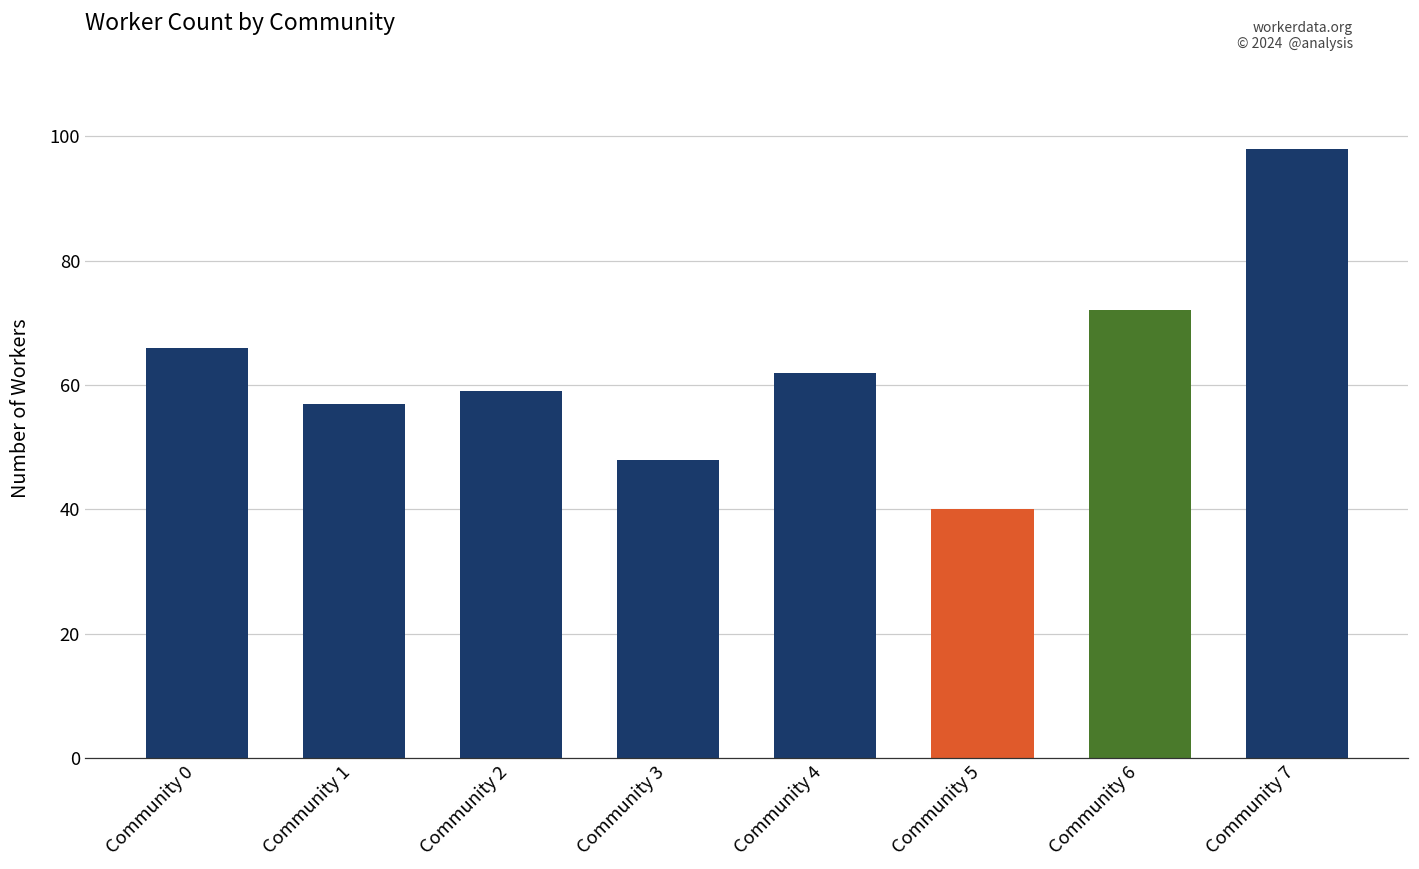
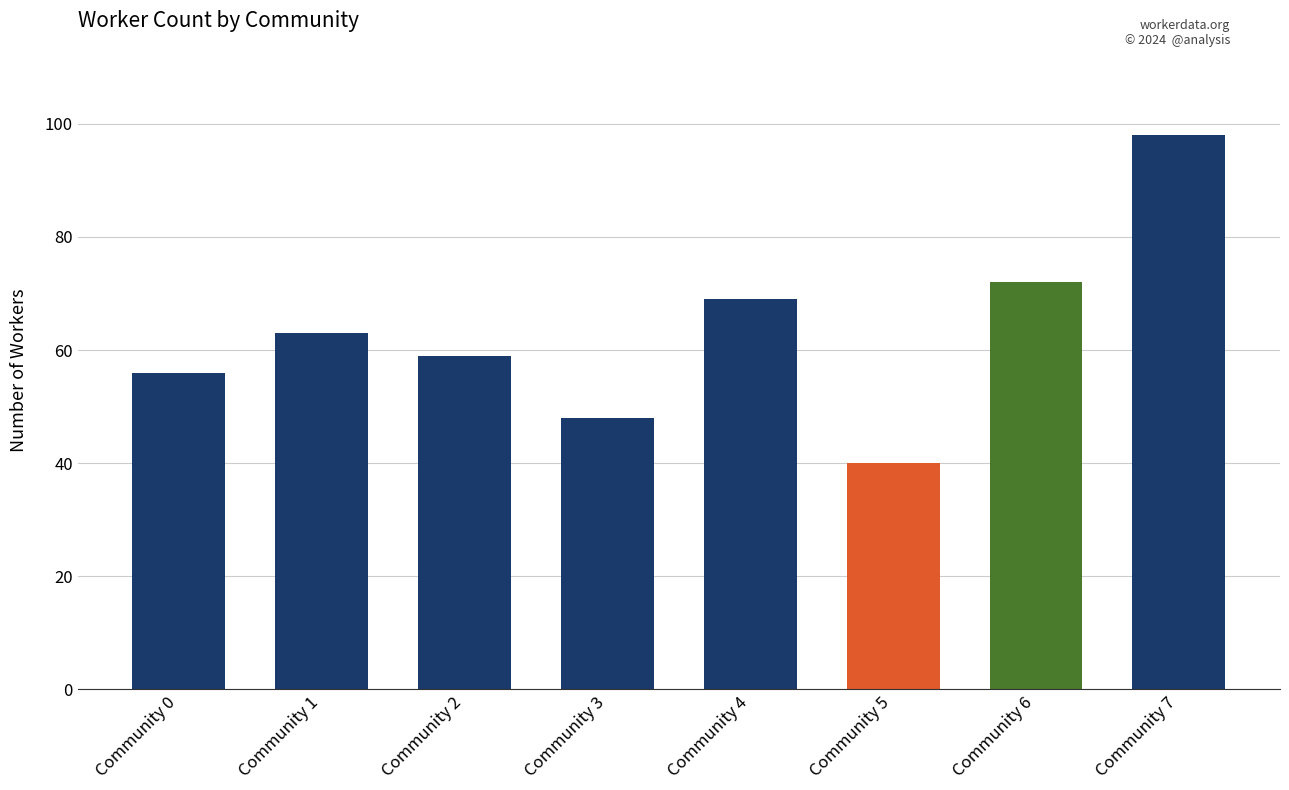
Community 0: 66 -> 56
Community 1: 57 -> 63
Community 4: 62 -> 69
